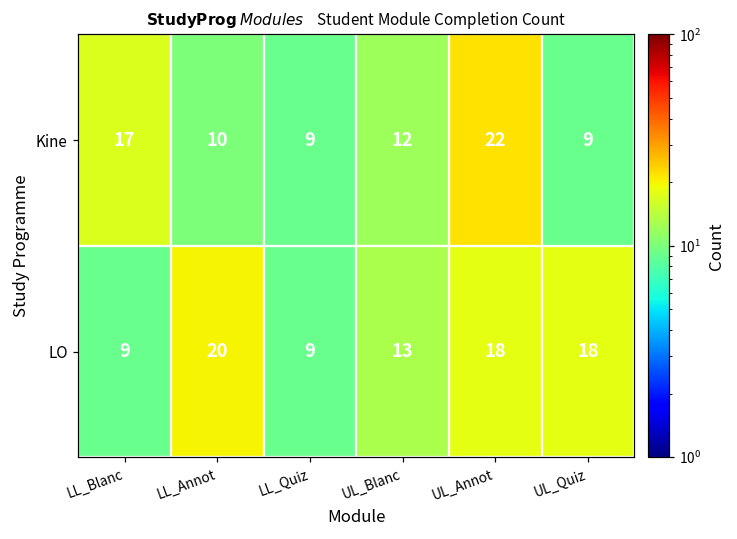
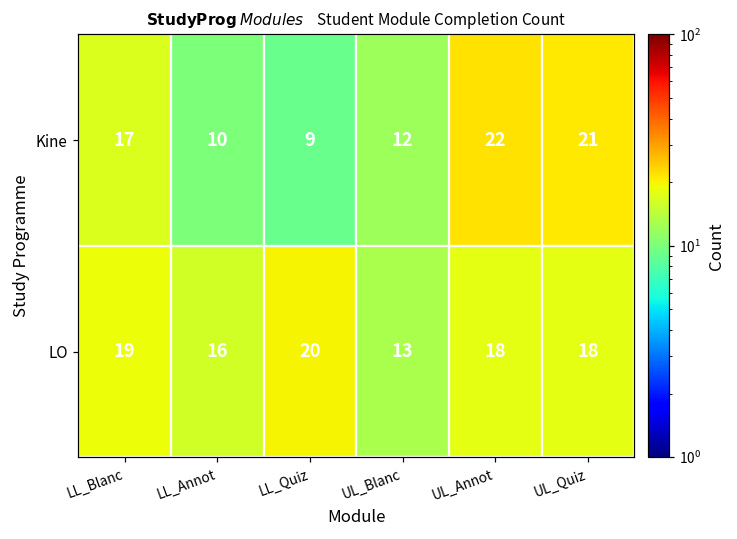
Kine, UL_Quiz: 9 -> 21
LO, LL_Blanc: 9 -> 19
LO, LL_Annot: 20 -> 16
LO, LL_Quiz: 9 -> 20
